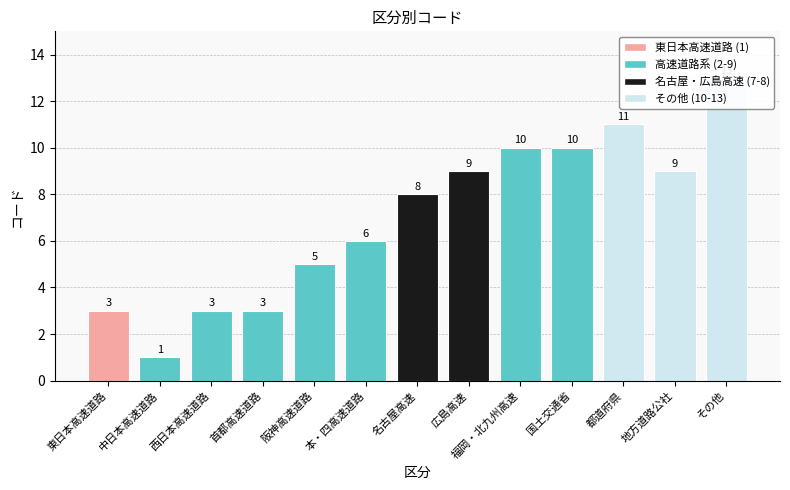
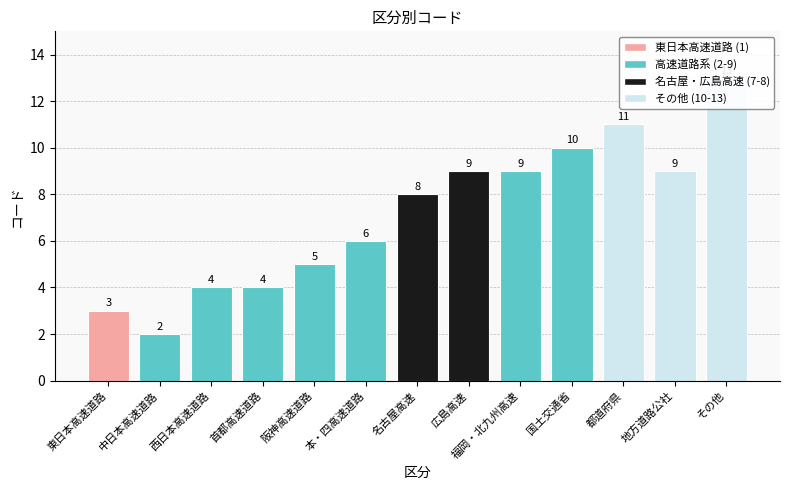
中日本高速道路: 1 -> 2
西日本高速道路: 3 -> 4
首都高速道路: 3 -> 4
福岡・北九州高速: 10 -> 9
